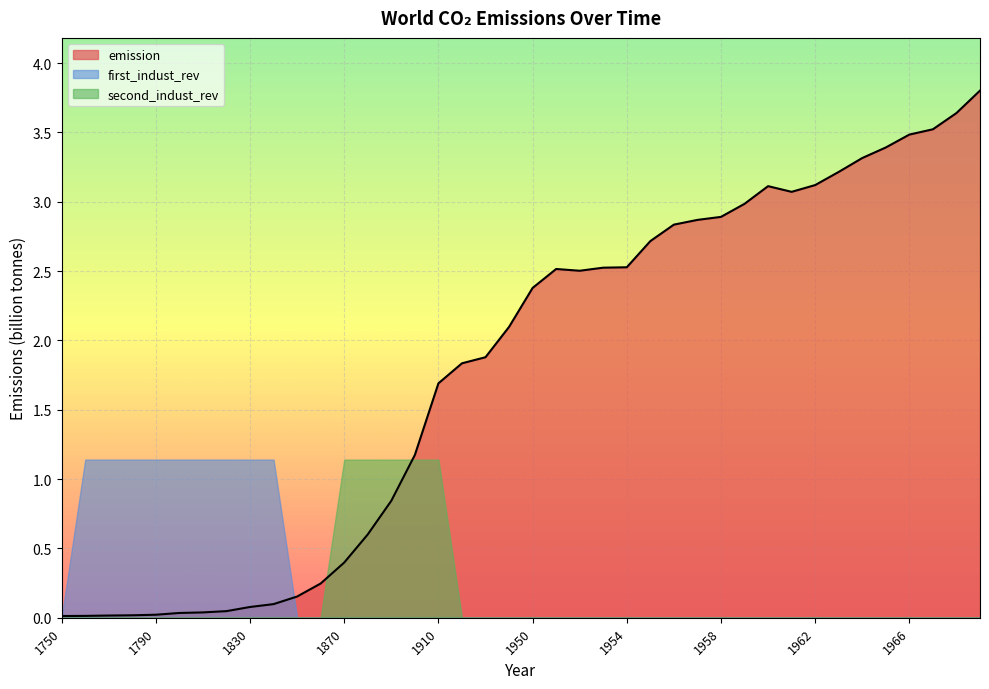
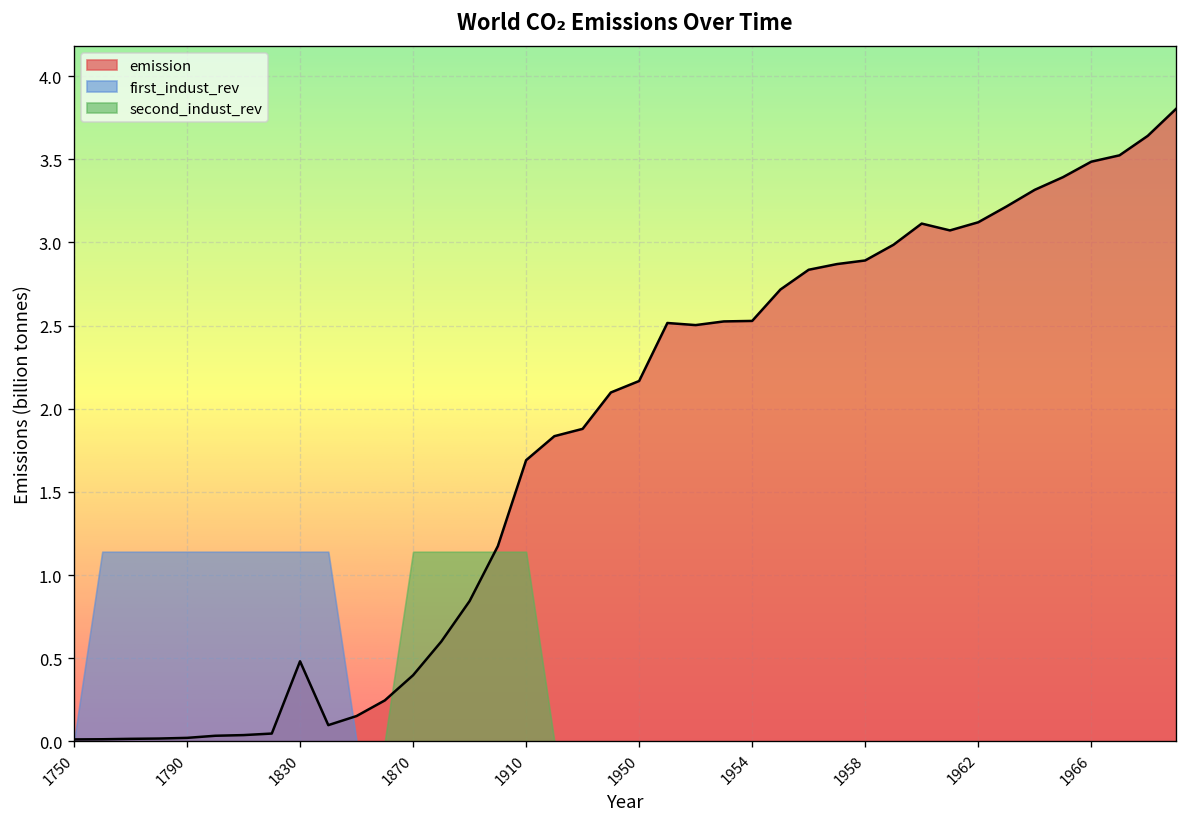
emission, 1830: 0.08 -> 0.48
emission, 1950: 2.38 -> 2.17
